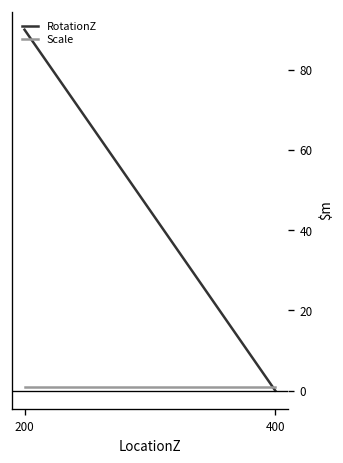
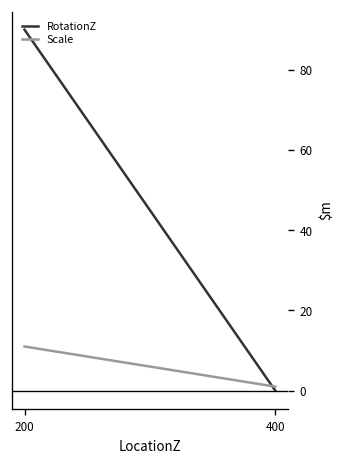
Scale, 200: 1 -> 11
